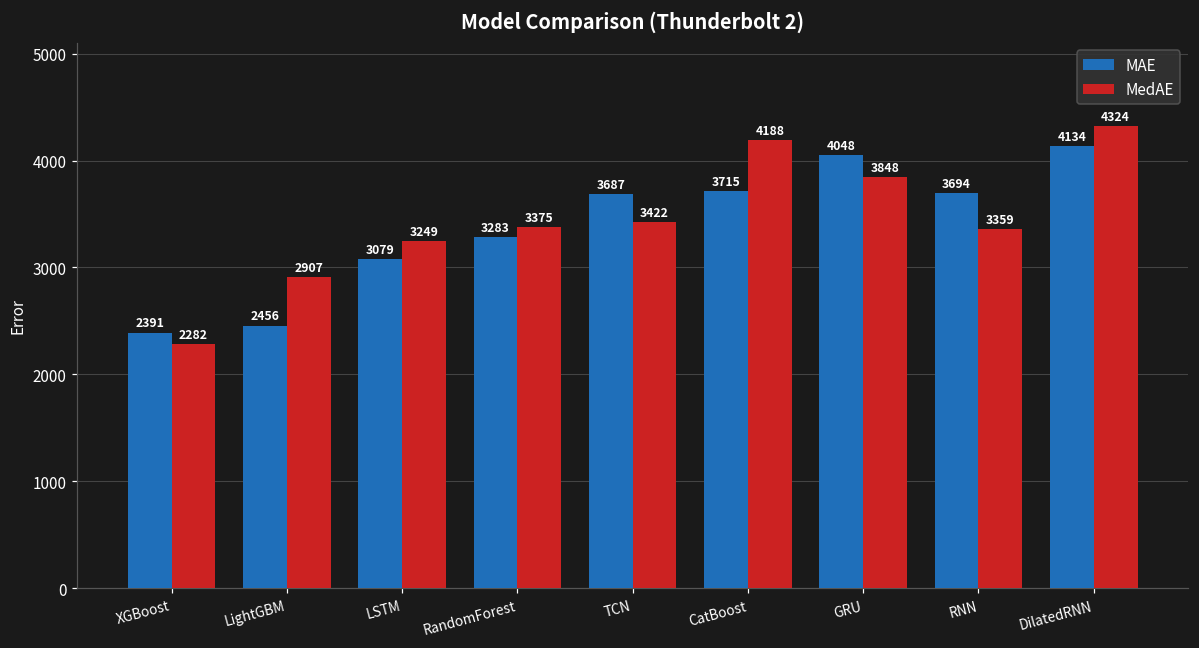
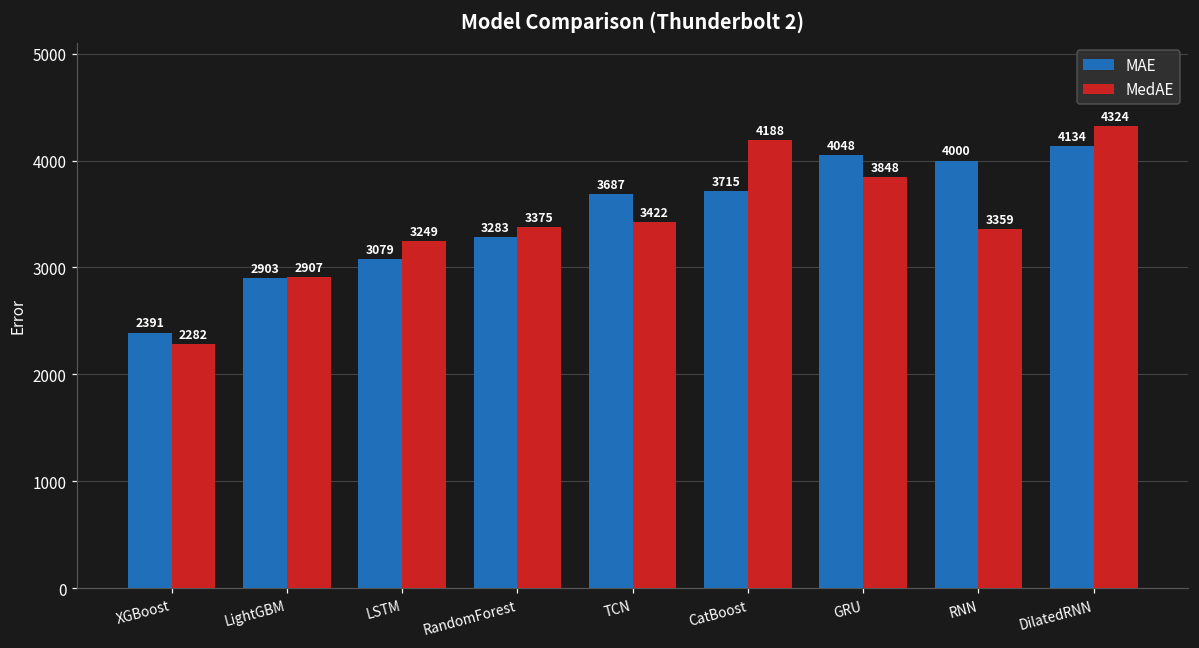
MAE, LightGBM: 2456 -> 2903
MAE, RNN: 3694 -> 4000
